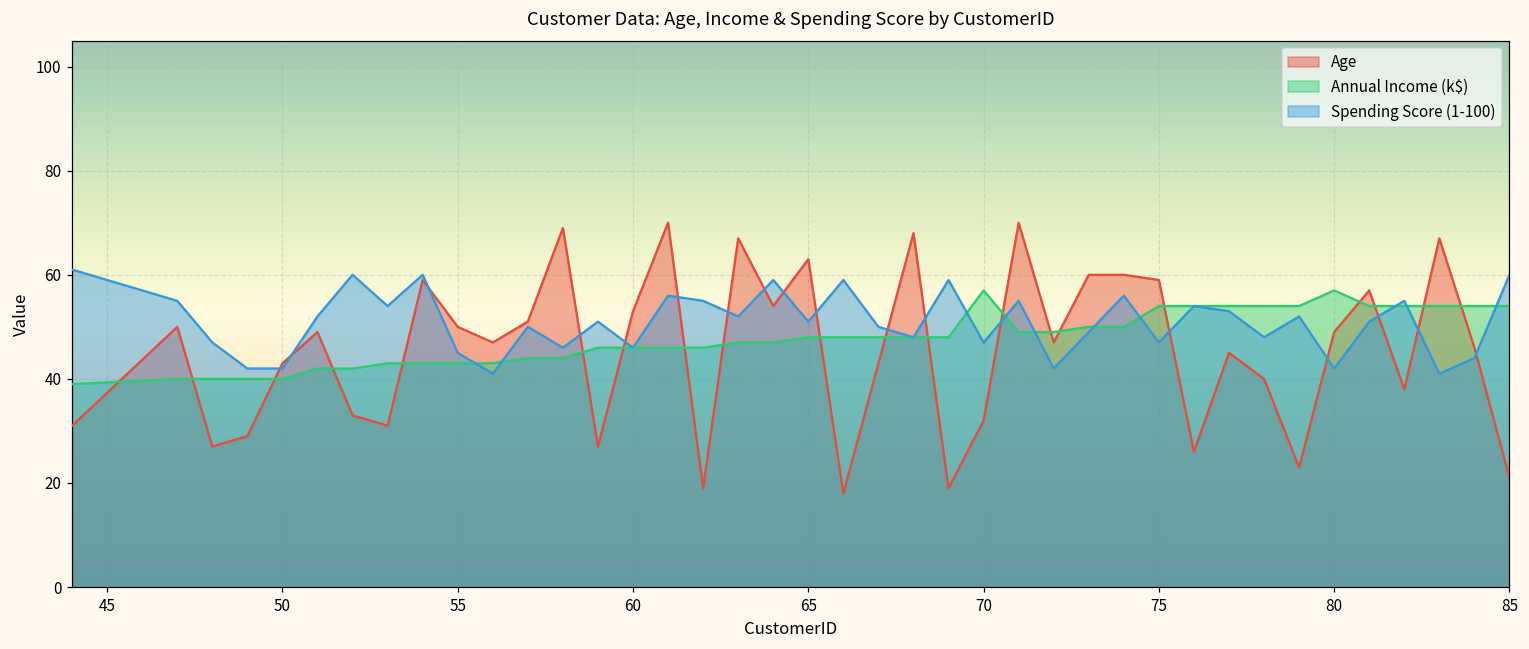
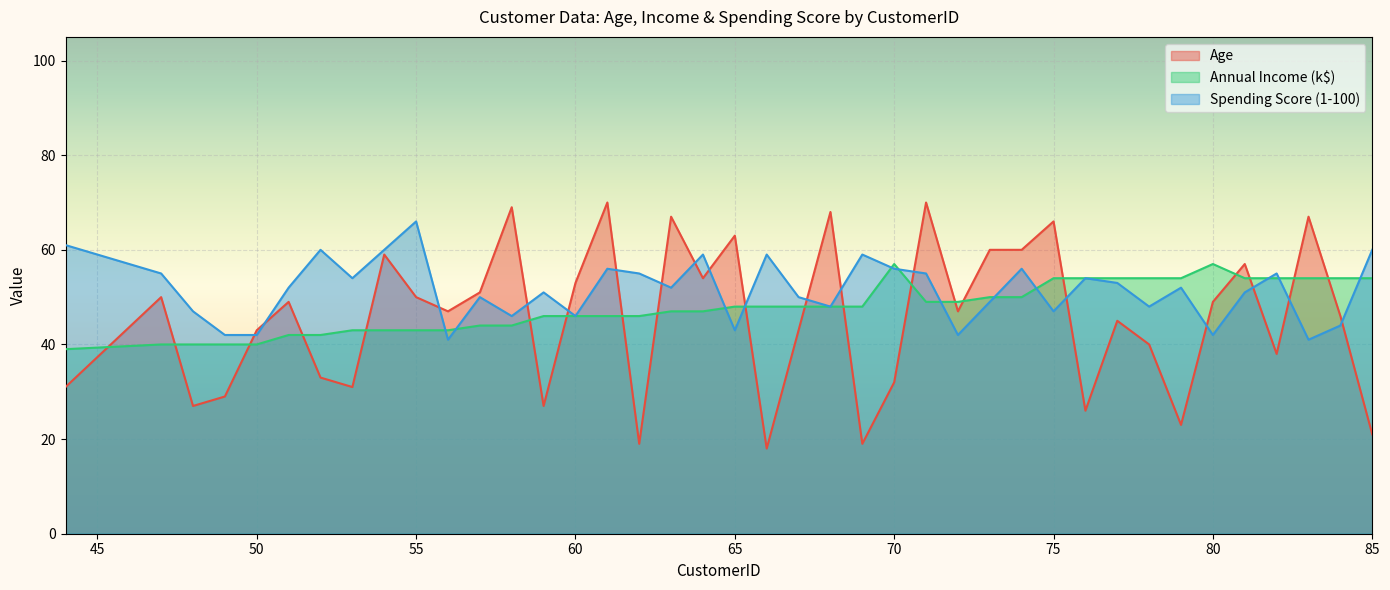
Spending Score (1-100), 55: 45 -> 66
Spending Score (1-100), 65: 51 -> 43
Spending Score (1-100), 70: 47 -> 56
Age, 75: 59 -> 66
